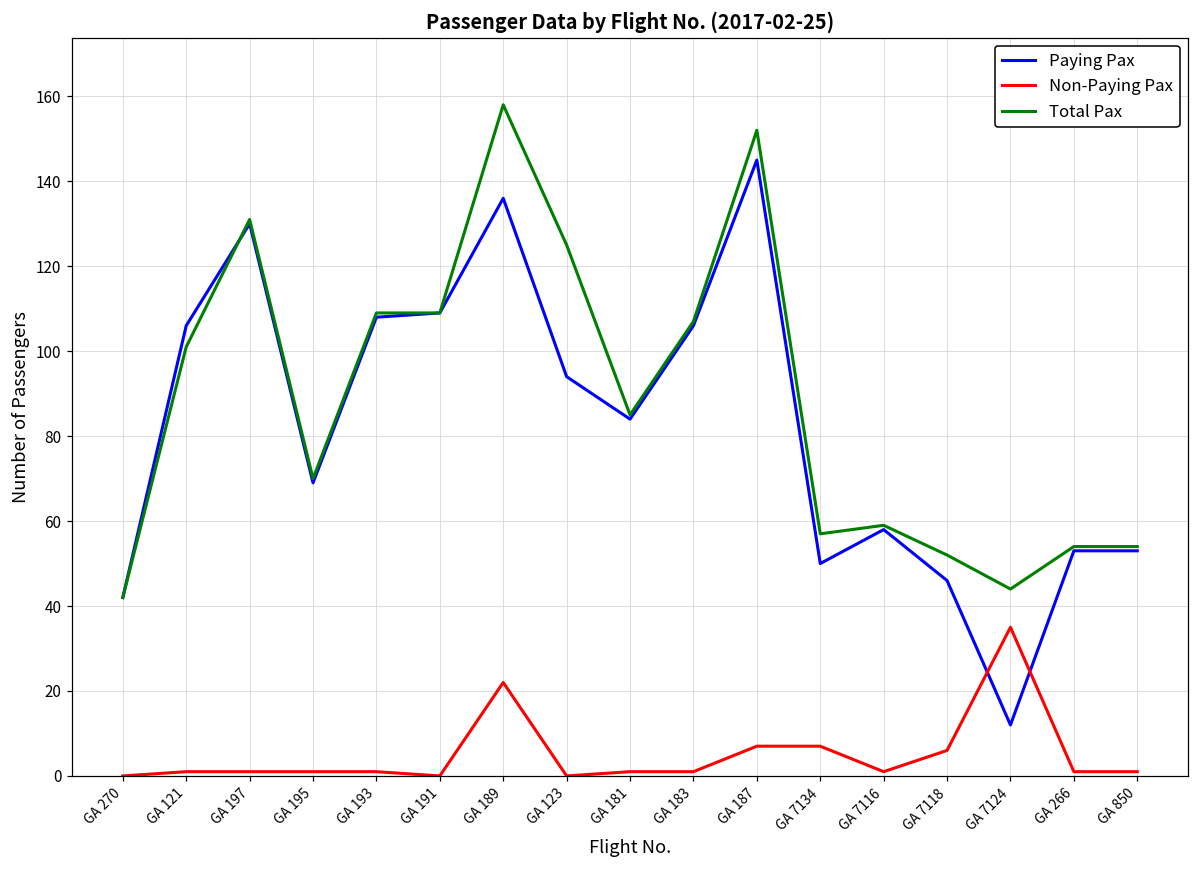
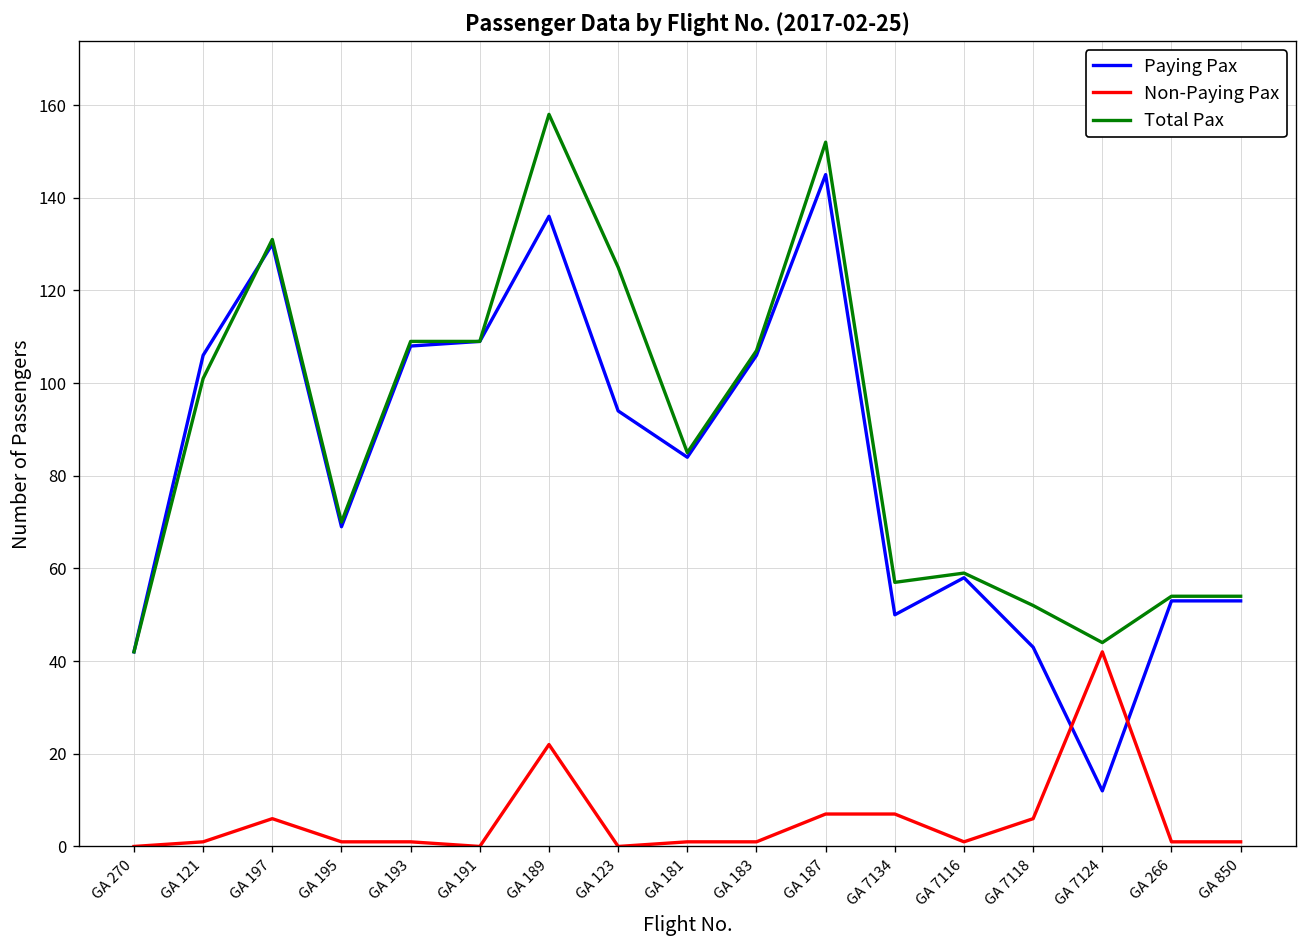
Non-Paying Pax, GA 197: 1 -> 6
Paying Pax, GA 7118: 46 -> 43
Non-Paying Pax, GA 7124: 35 -> 42
